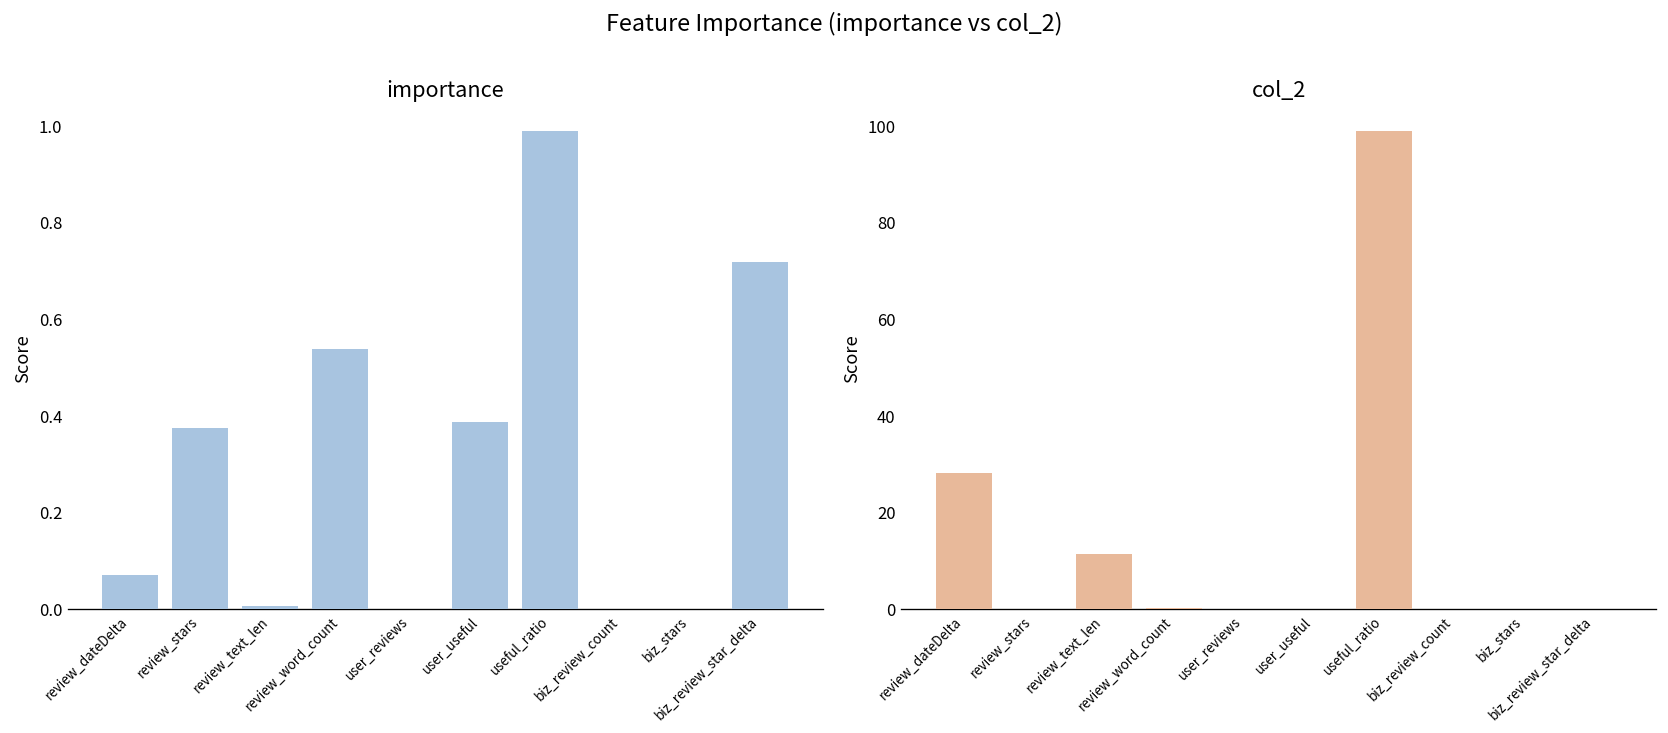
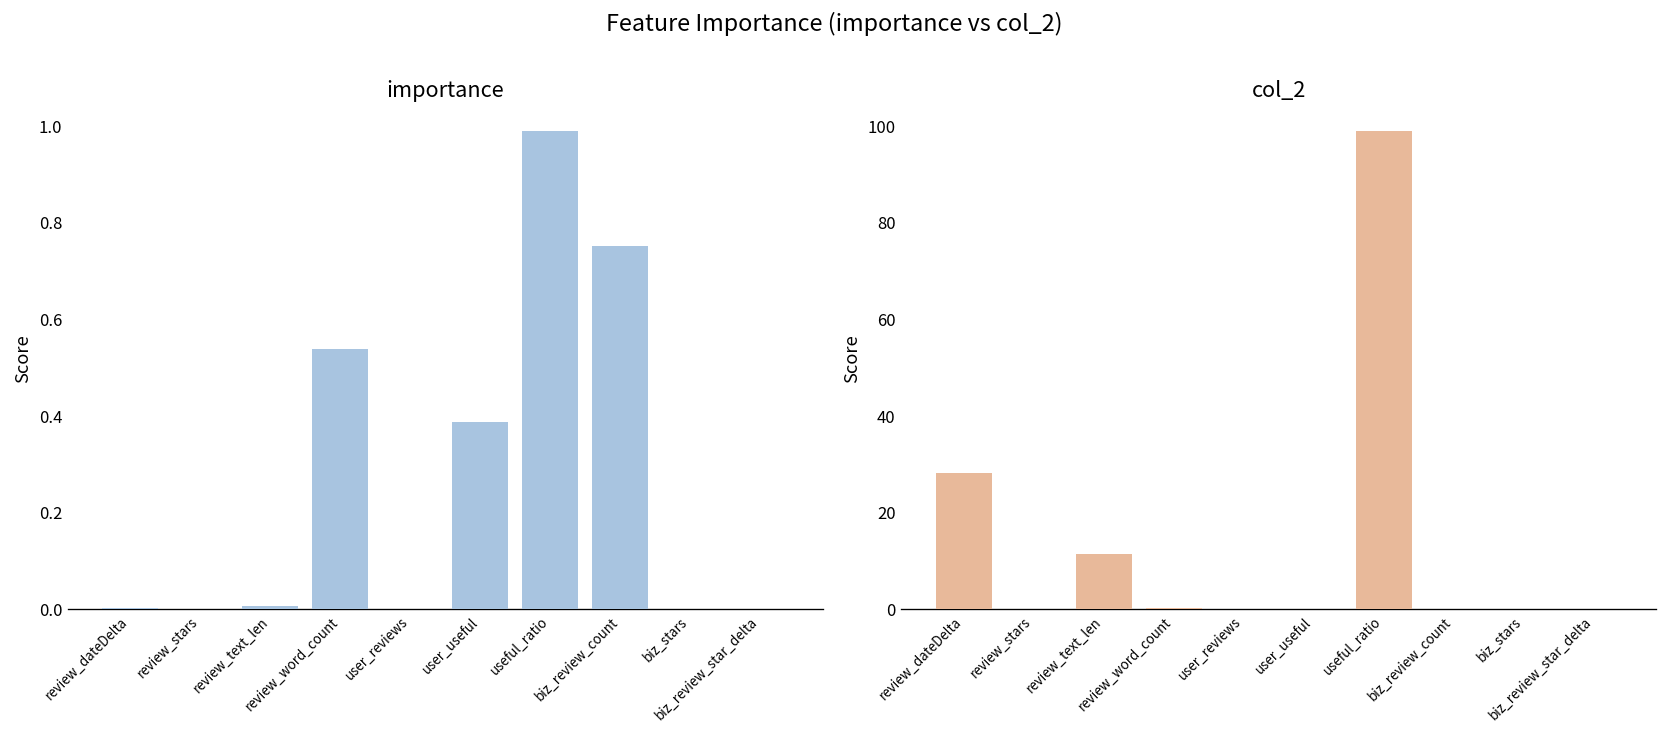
importance, review_dateDelta: 0.07 -> 0.00
importance, review_stars: 0.37 -> 0.00
importance, biz_review_count: 0.00 -> 0.75
importance, biz_review_star_delta: 0.72 -> 0.00
